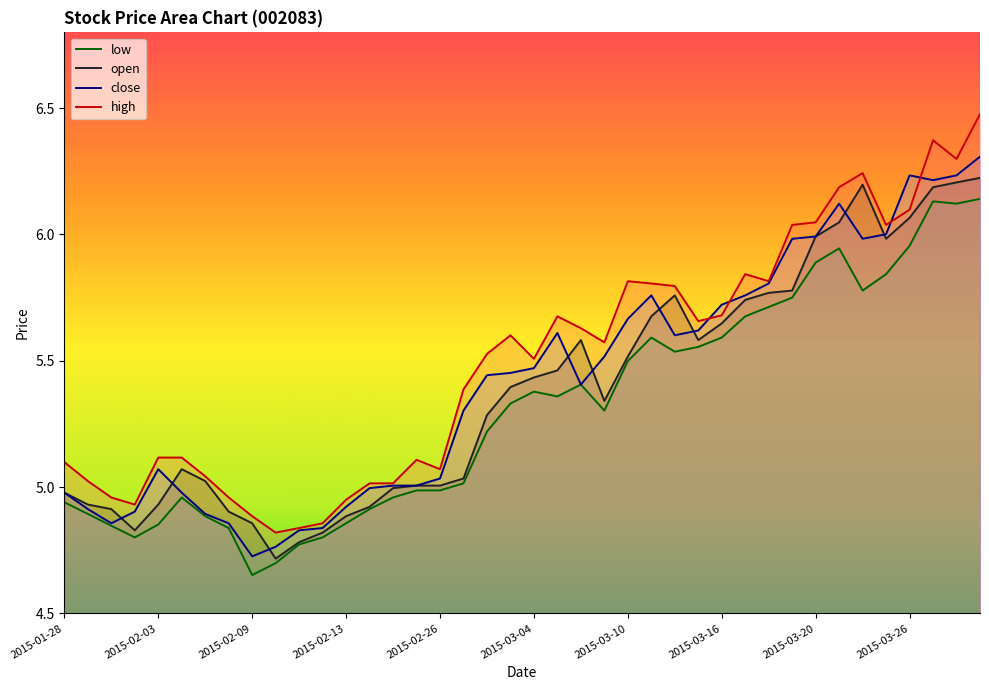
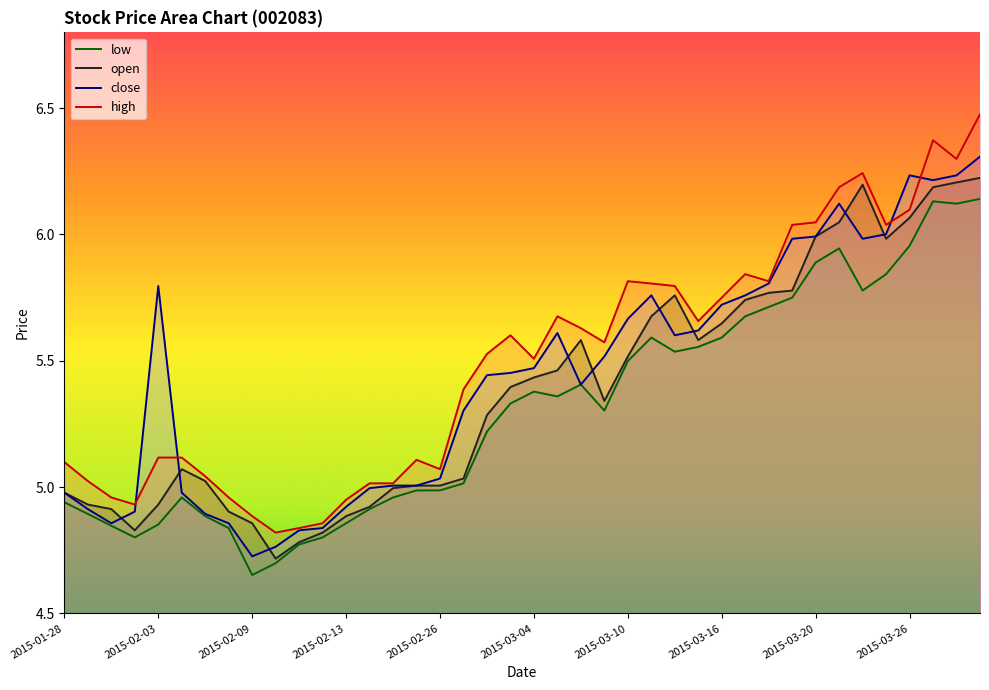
close, 2015-02-03: 5.07 -> 5.80
high, 2015-03-16: 5.68 -> 5.75
